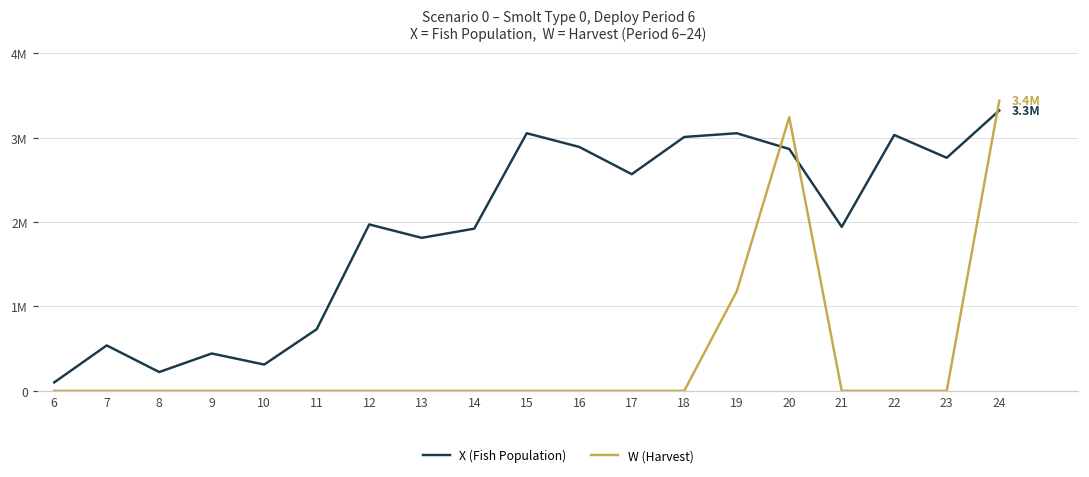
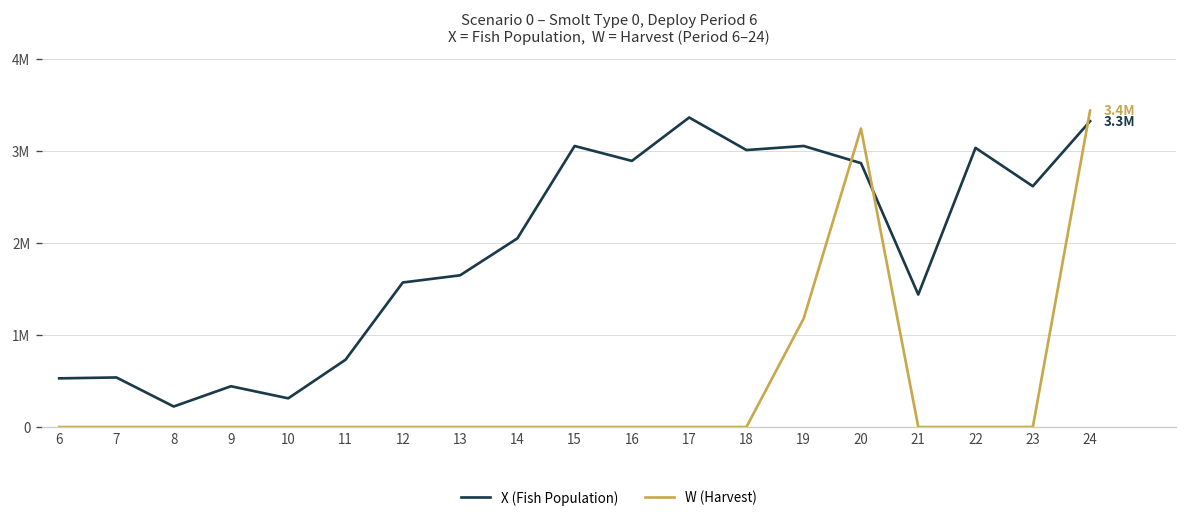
X (Fish Population), 6: 100000 -> 500000
X (Fish Population), 12: 2000000 -> 1600000
X (Fish Population), 13: 1800000 -> 1600000
X (Fish Population), 14: 1900000 -> 2000000
X (Fish Population), 17: 2600000 -> 3400000
X (Fish Population), 21: 1900000 -> 1400000
X (Fish Population), 23: 2800000 -> 2600000
